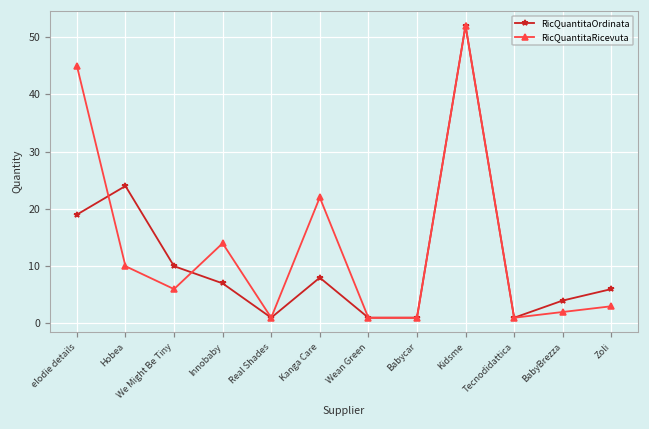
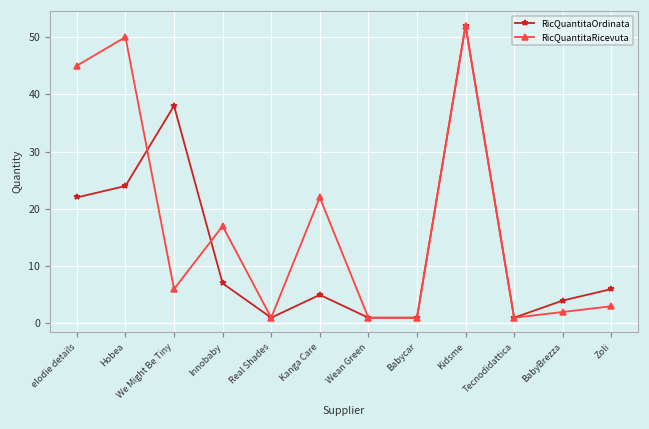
RicQuantitaOrdinata, elodie details: 19 -> 22
RicQuantitaRicevuta, Hobea: 10 -> 50
RicQuantitaOrdinata, We Might Be Tiny: 10 -> 38
RicQuantitaRicevuta, Innobaby: 14 -> 17
RicQuantitaOrdinata, Kanga Care: 8 -> 5
